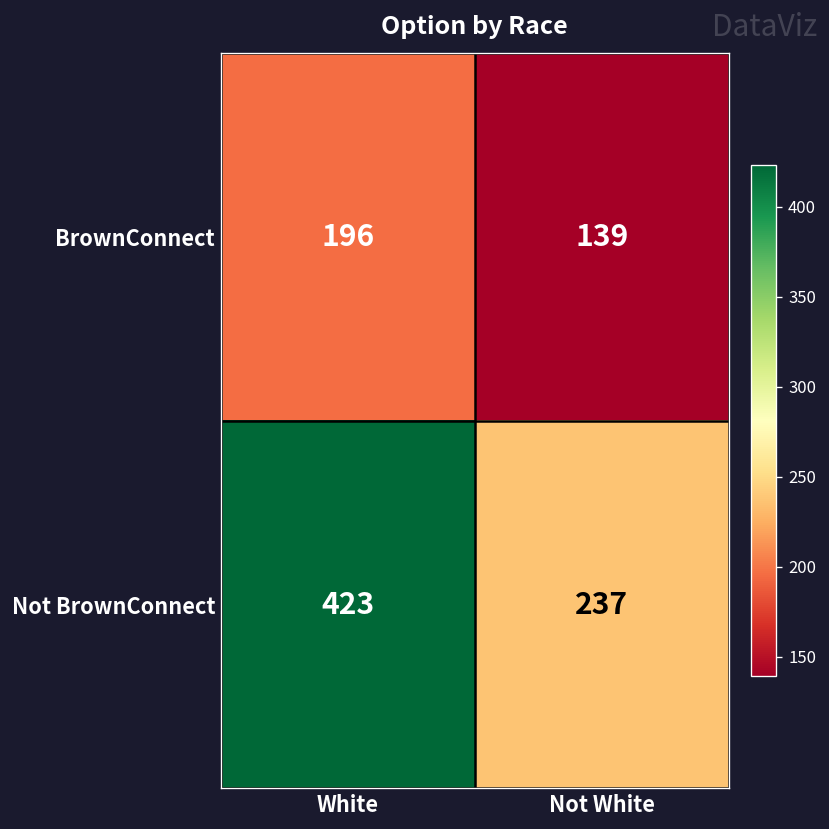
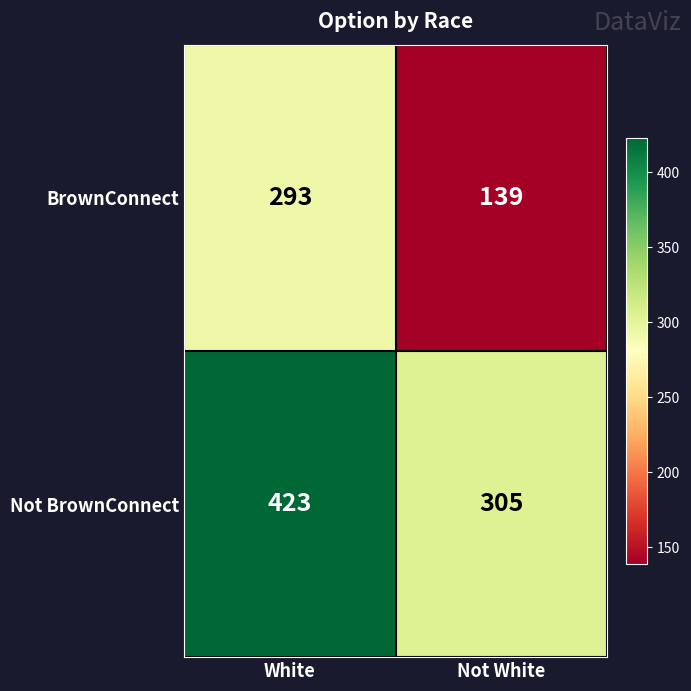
BrownConnect, White: 196 -> 293
Not BrownConnect, Not White: 237 -> 305
